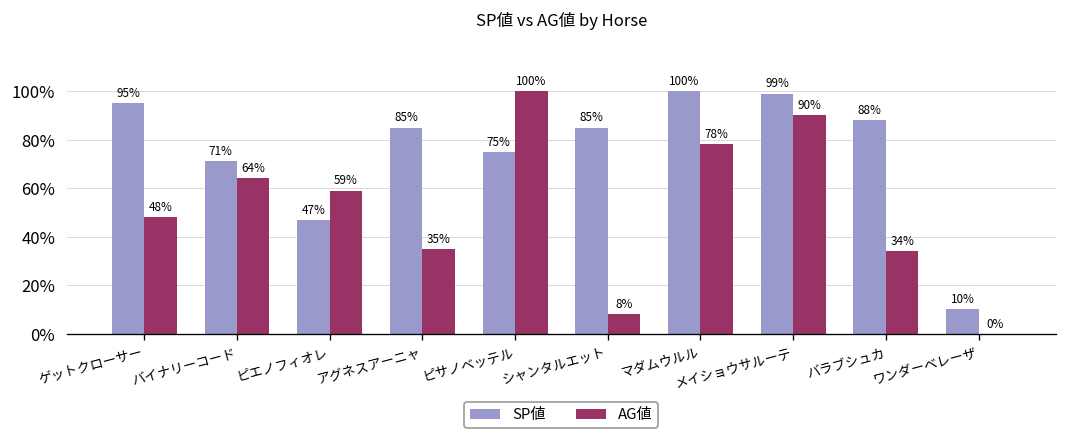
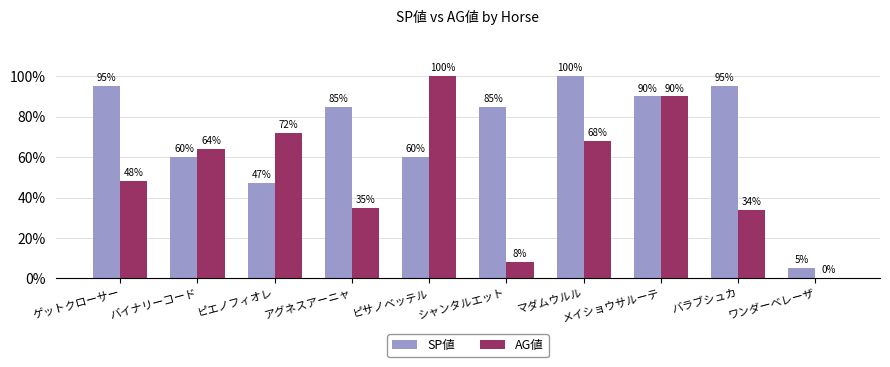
SP値, バイナリーコード: 71% -> 60%
AG値, ピエノフィオレ: 59% -> 72%
SP値, ピサノベッテル: 75% -> 60%
AG値, マダムウルル: 78% -> 68%
SP値, メイショウサルーテ: 99% -> 90%
SP値, バラブシュカ: 88% -> 95%
SP値, ワンダーベレーザ: 10% -> 5%
